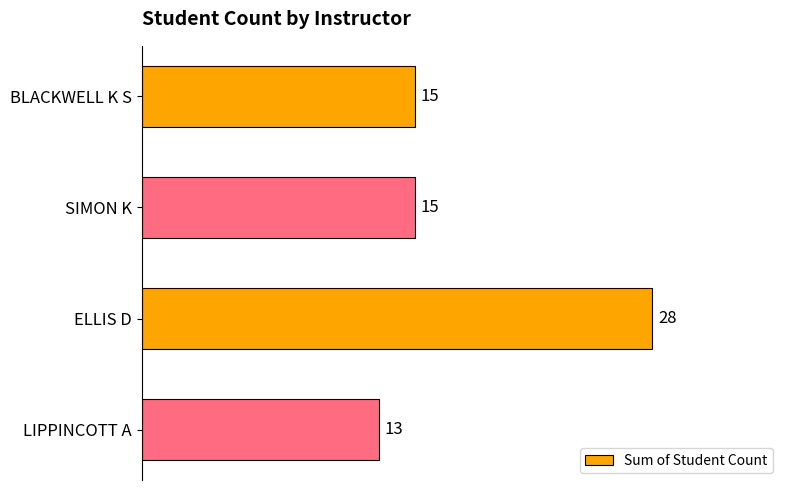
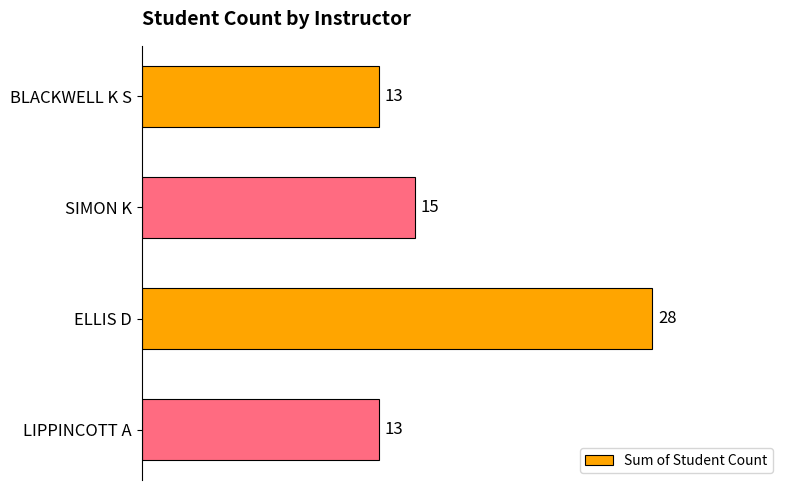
BLACKWELL K S: 15 -> 13
